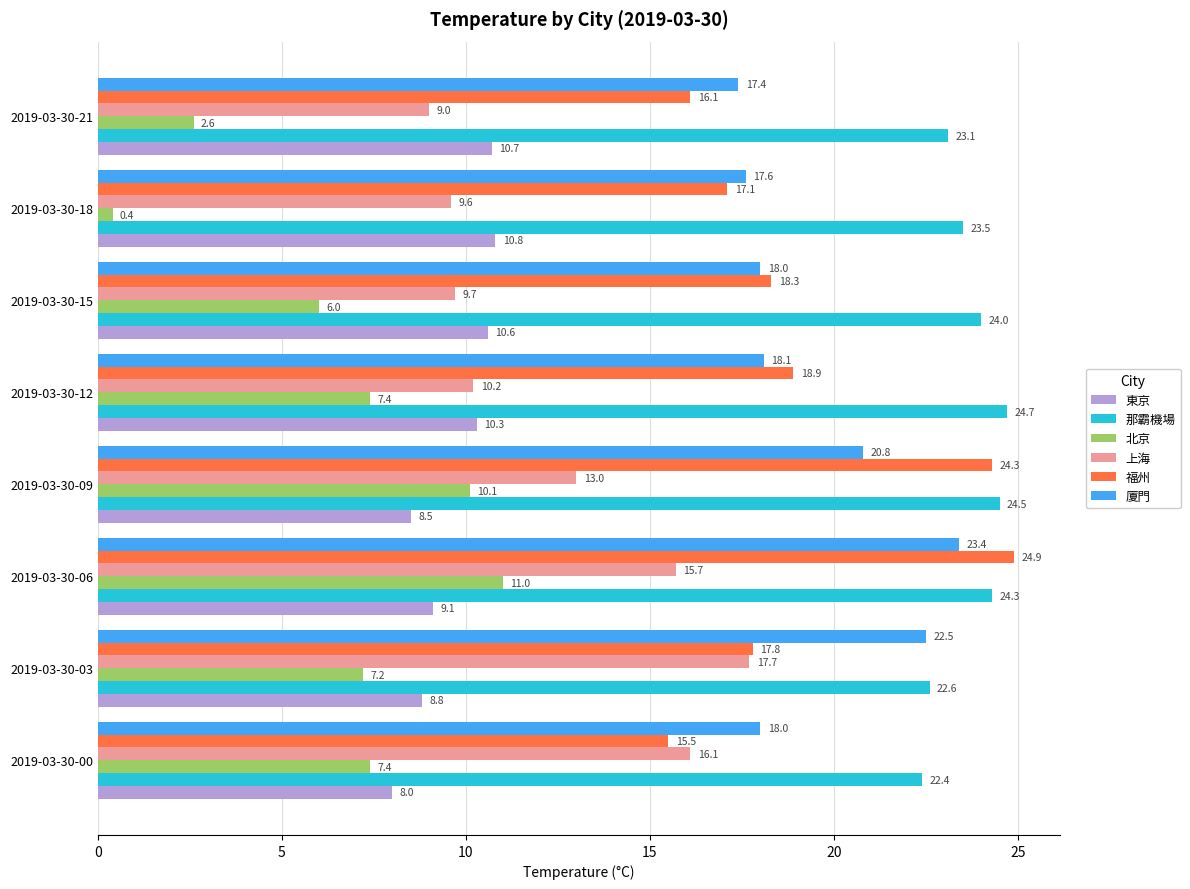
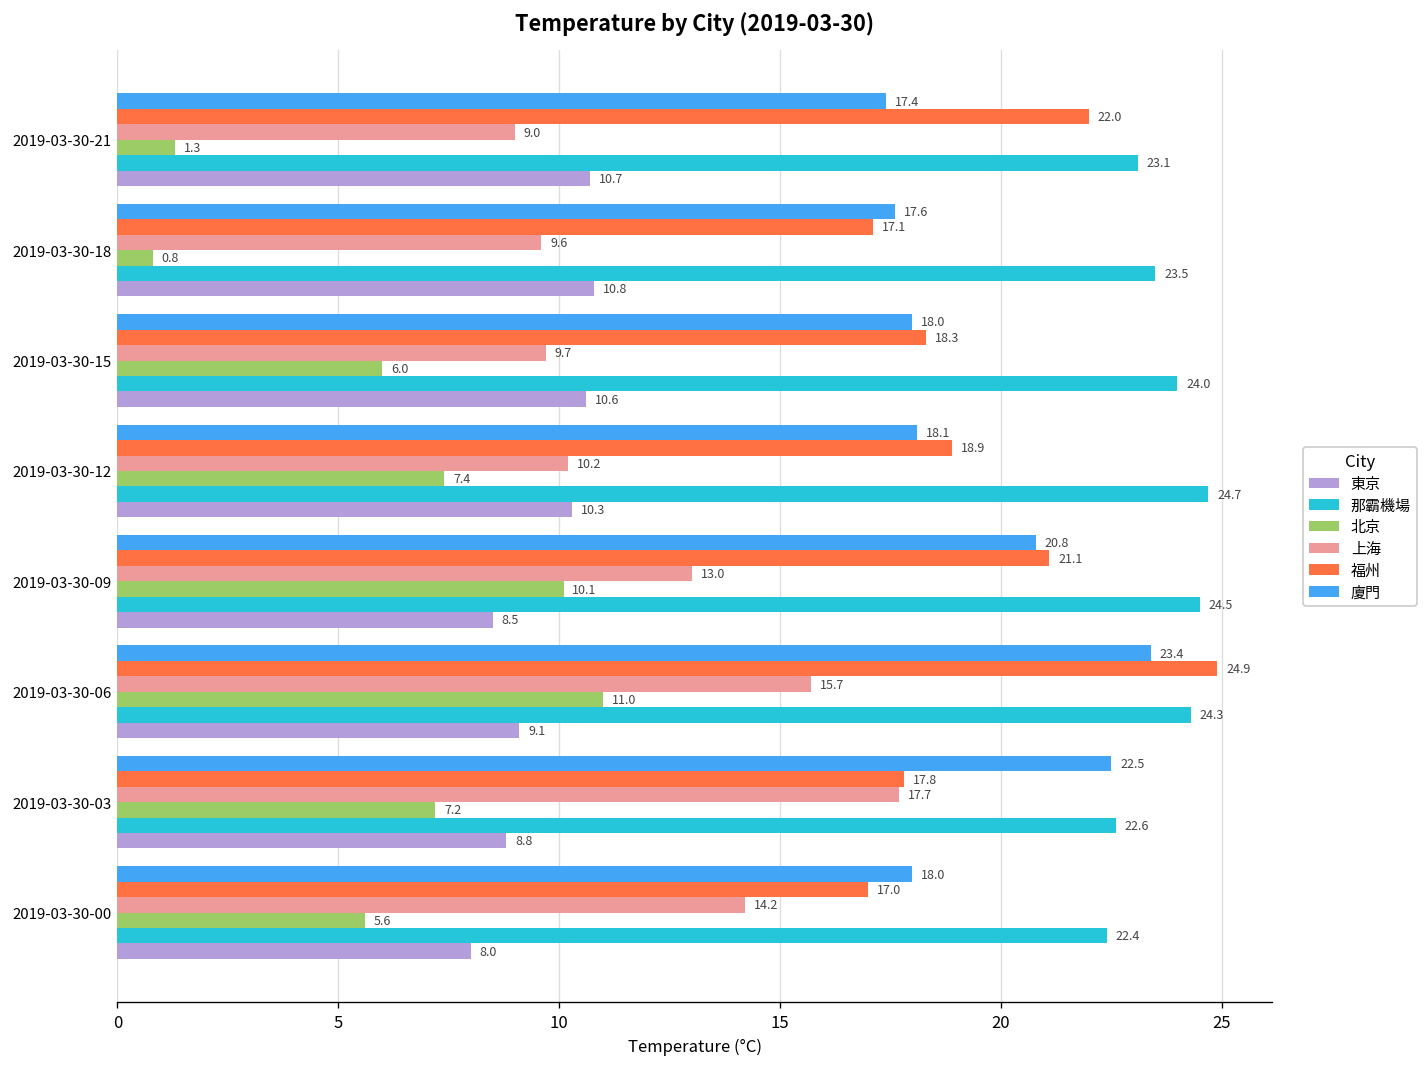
福州, 2019-03-30-21: 16.1 -> 22.0
北京, 2019-03-30-21: 2.6 -> 1.3
北京, 2019-03-30-18: 0.4 -> 0.8
福州, 2019-03-30-09: 24.3 -> 21.1
福州, 2019-03-30-00: 15.5 -> 17.0
上海, 2019-03-30-00: 16.1 -> 14.2
北京, 2019-03-30-00: 7.4 -> 5.6
